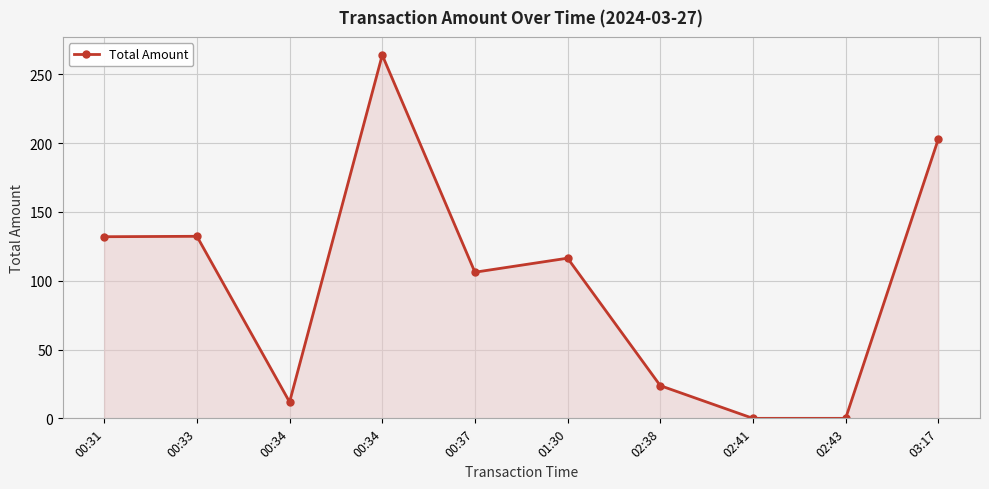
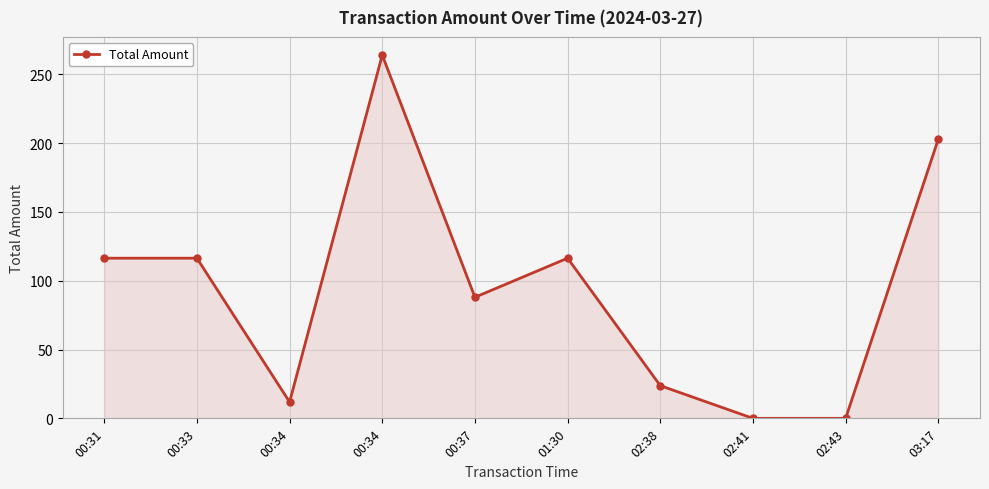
00:31: 132 -> 116
00:33: 132 -> 116
00:37: 106 -> 88
